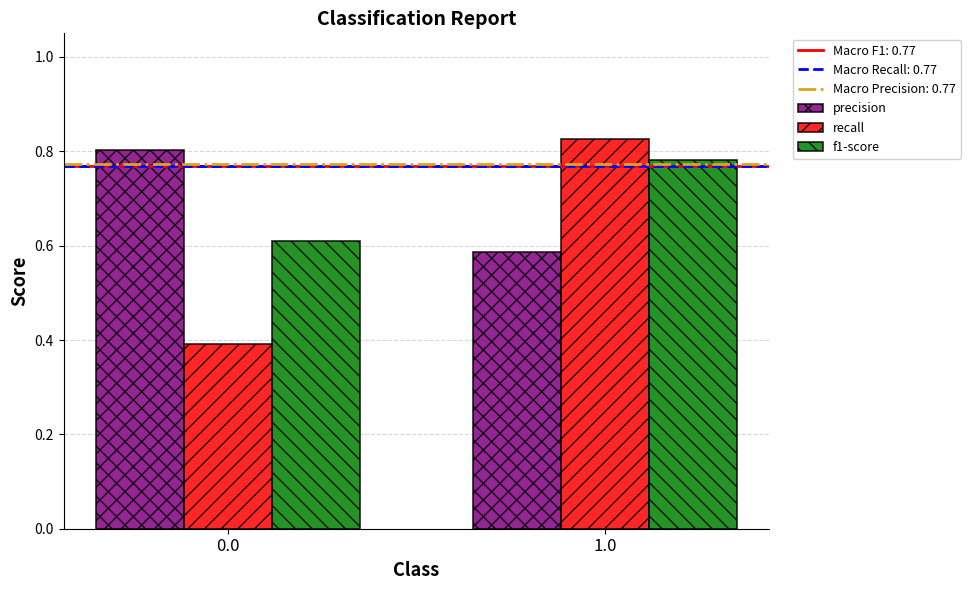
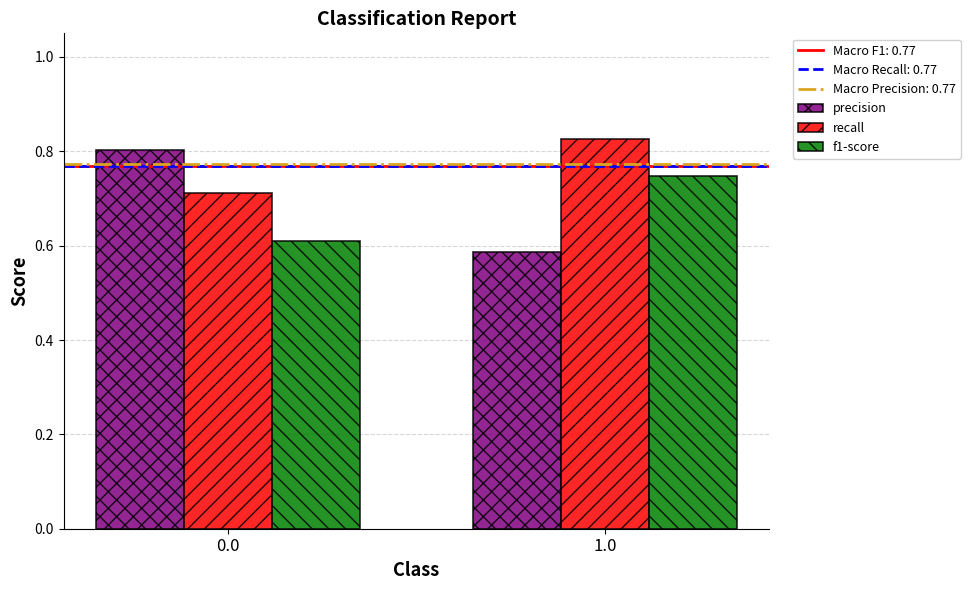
recall, 0.0: 0.39 -> 0.71
f1-score, 1.0: 0.78 -> 0.75
